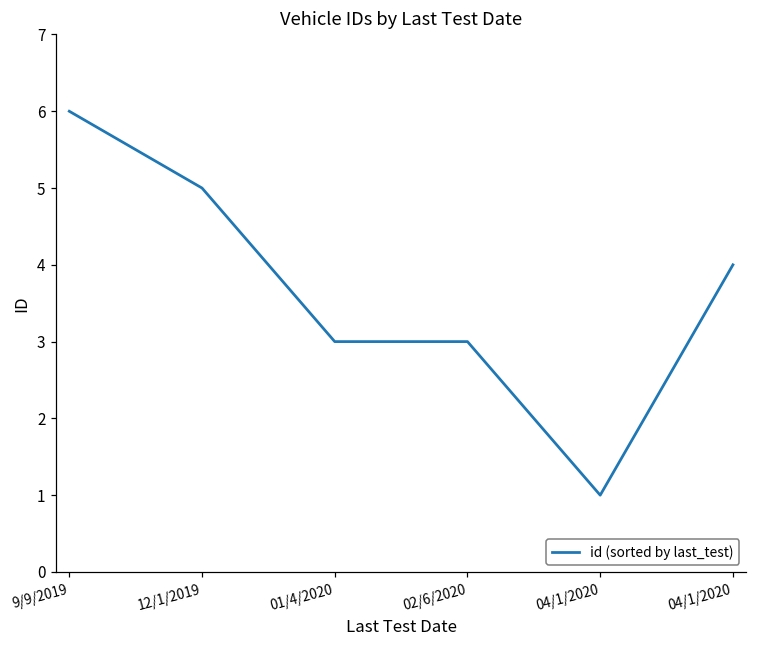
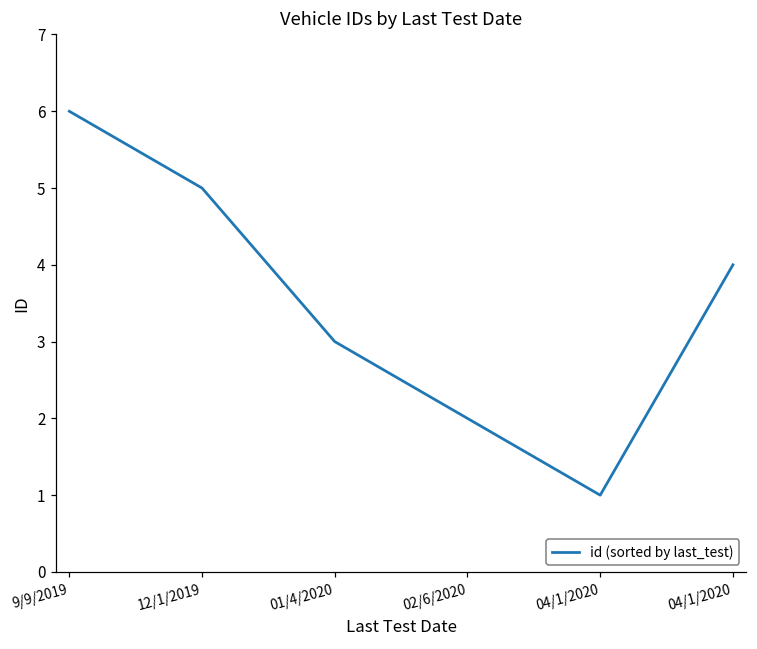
02/6/2020: 3 -> 2
